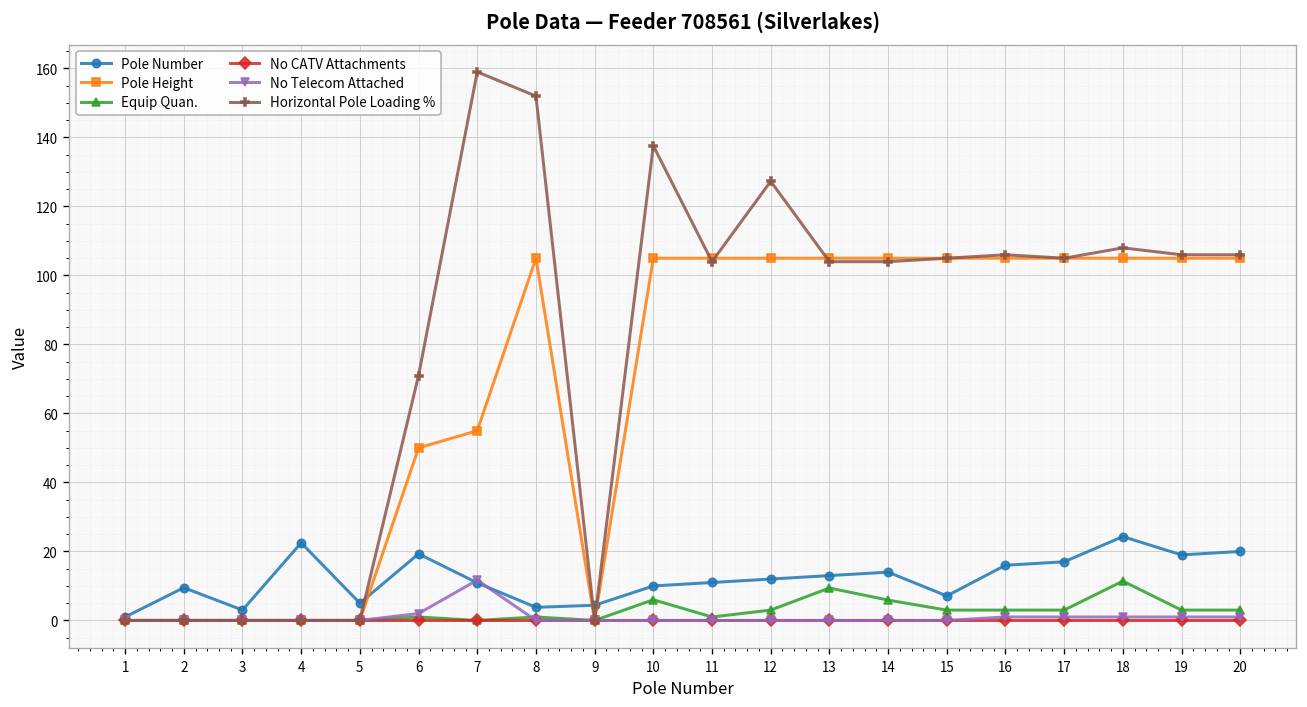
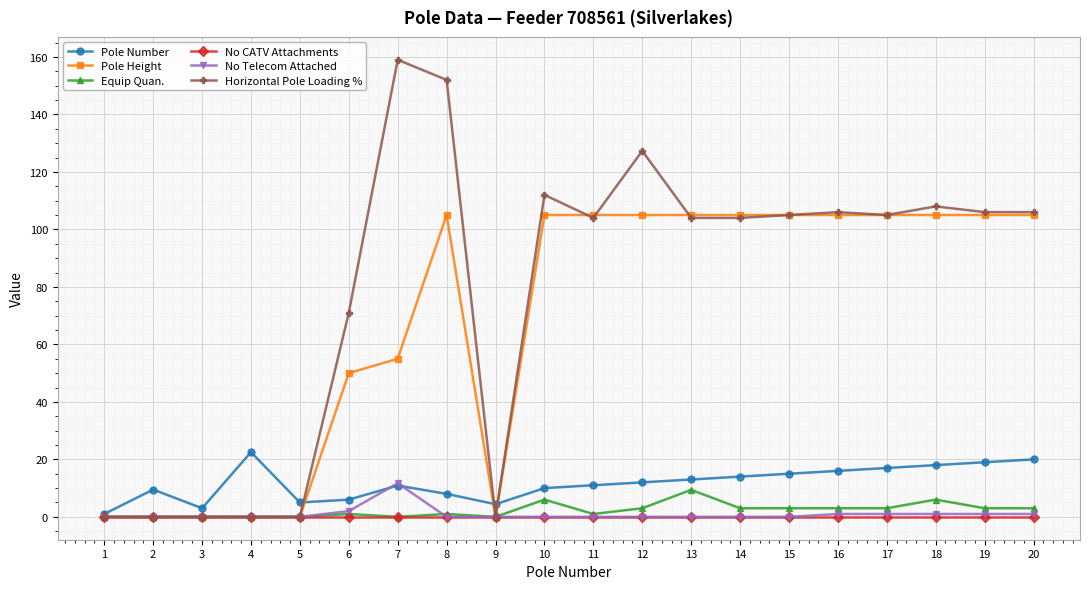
Pole Number, 6: 19 -> 6
Pole Number, 8: 4 -> 8
Horizontal Pole Loading %, 10: 138 -> 112
Equip Quan., 14: 6 -> 3
Pole Number, 15: 7 -> 15
Pole Number, 18: 24 -> 18
Equip Quan., 18: 11 -> 6
